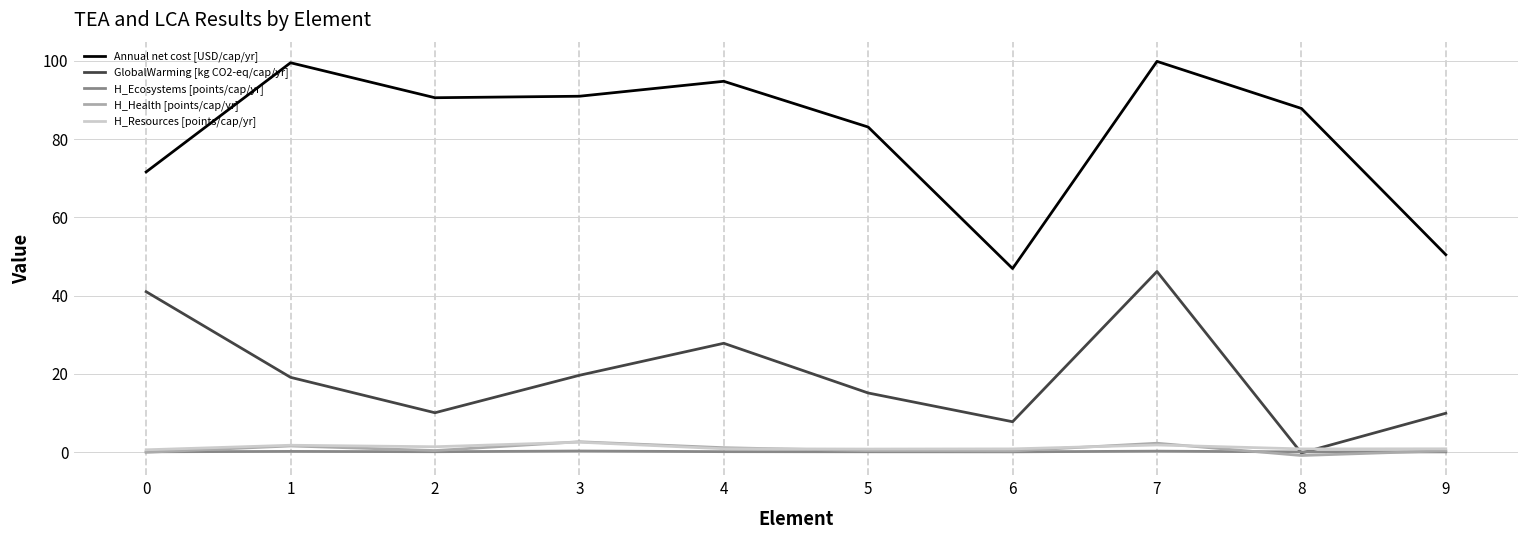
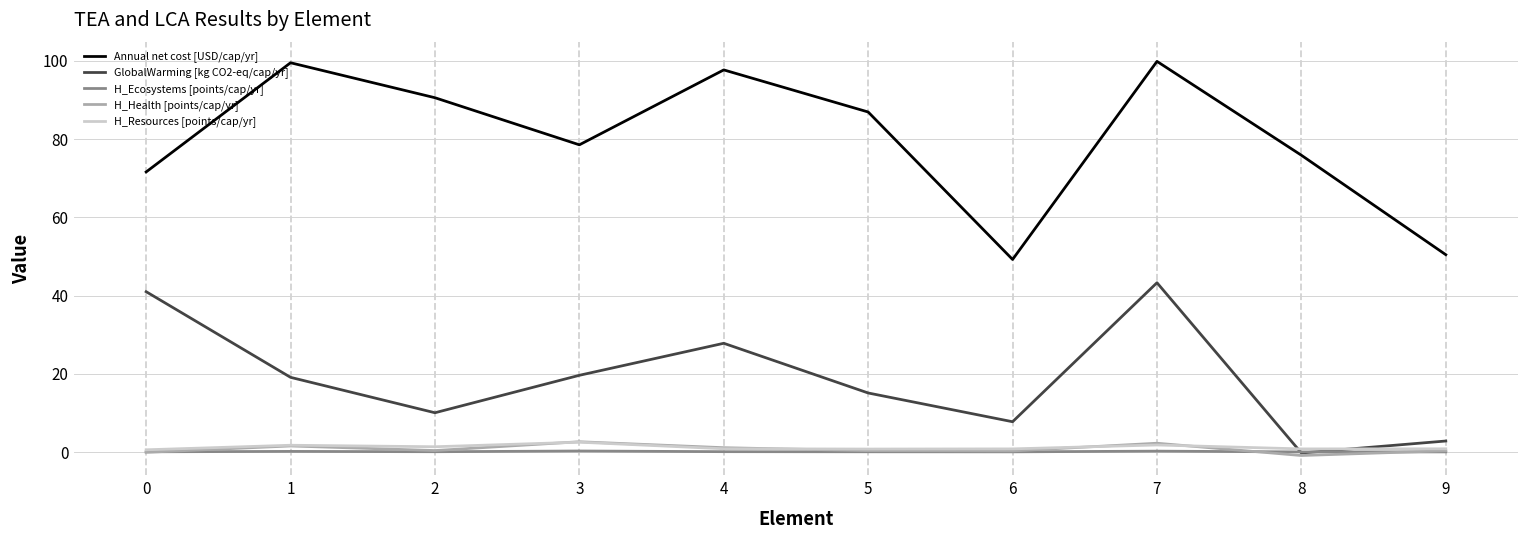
Annual net cost [USD/cap/yr], 3: 91 -> 79
Annual net cost [USD/cap/yr], 4: 95 -> 98
Annual net cost [USD/cap/yr], 5: 83 -> 87
Annual net cost [USD/cap/yr], 6: 47 -> 49
GlobalWarming [kg CO2-eq/cap/yr], 7: 46 -> 43
Annual net cost [USD/cap/yr], 8: 88 -> 76
GlobalWarming [kg CO2-eq/cap/yr], 9: 10 -> 3
